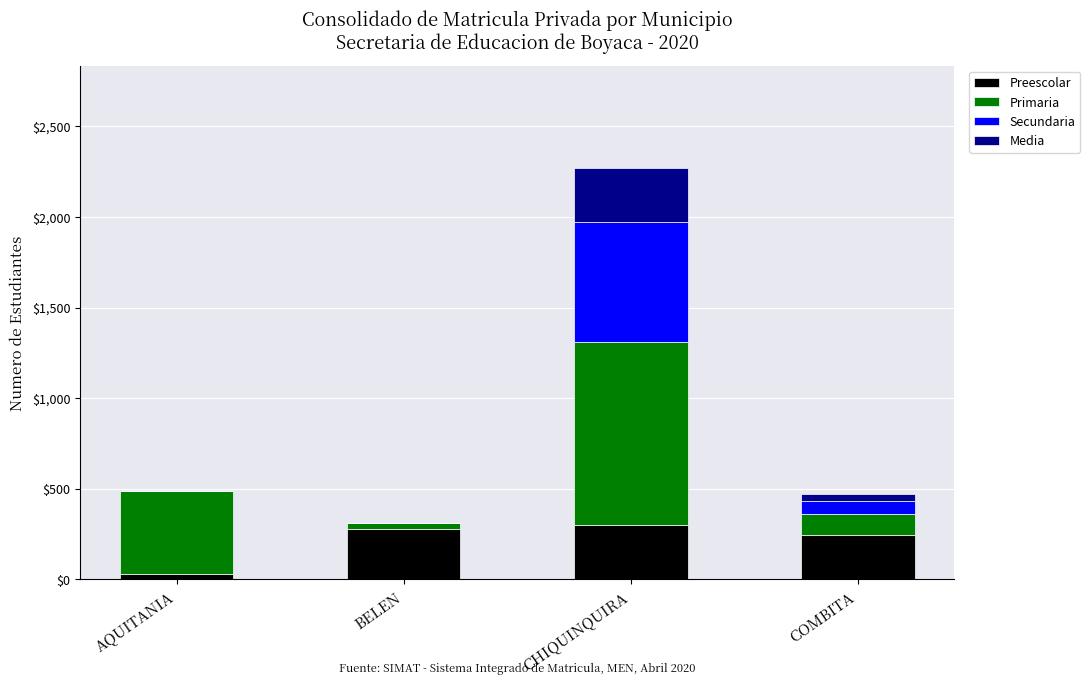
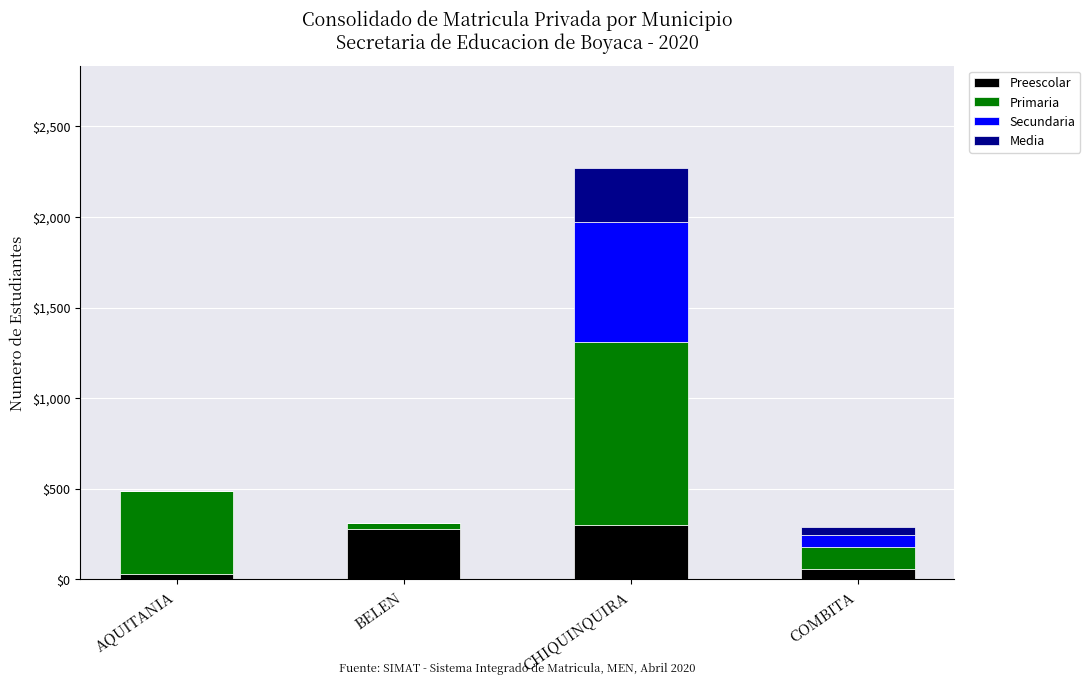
Preescolar, COMBITA: $240 -> $60
